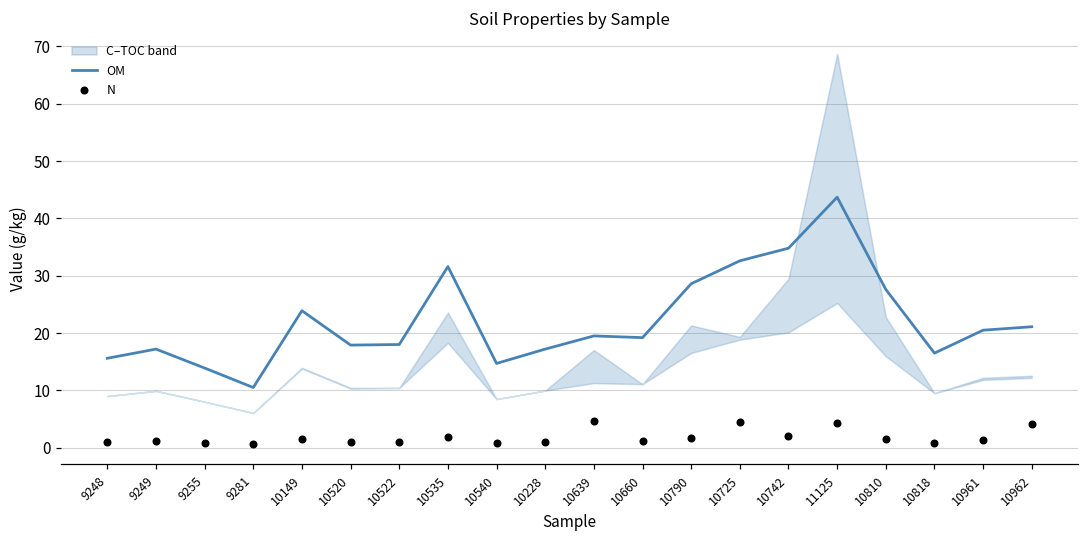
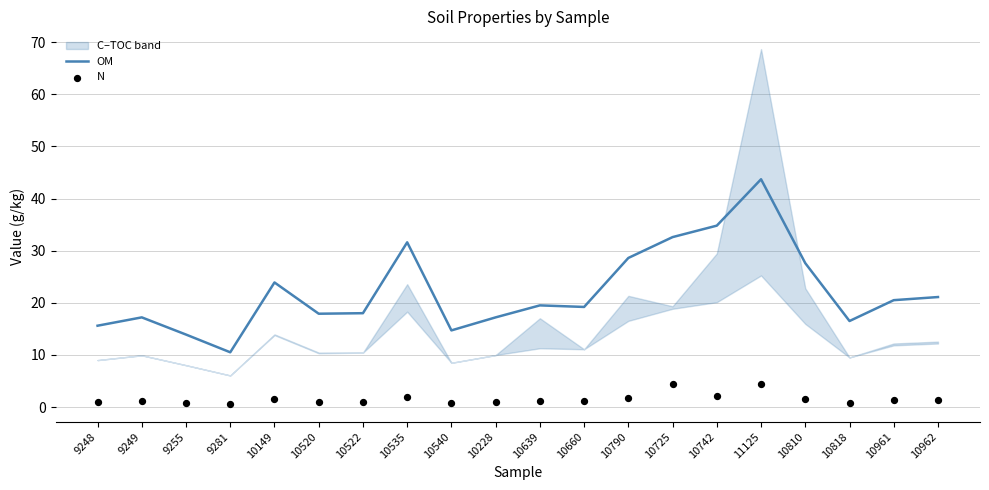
N, 10639: 5 -> 1
N, 10962: 4 -> 1
